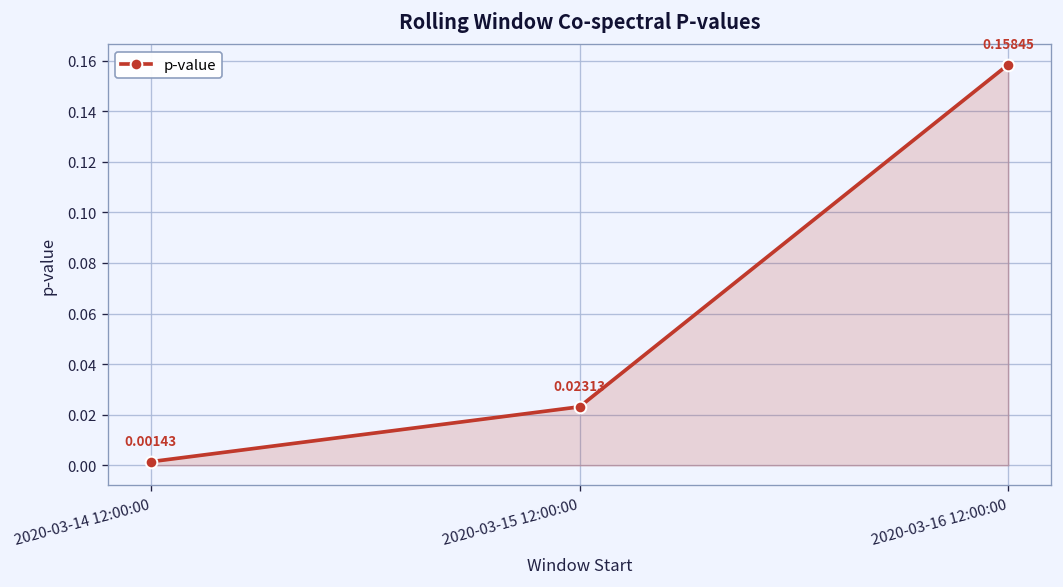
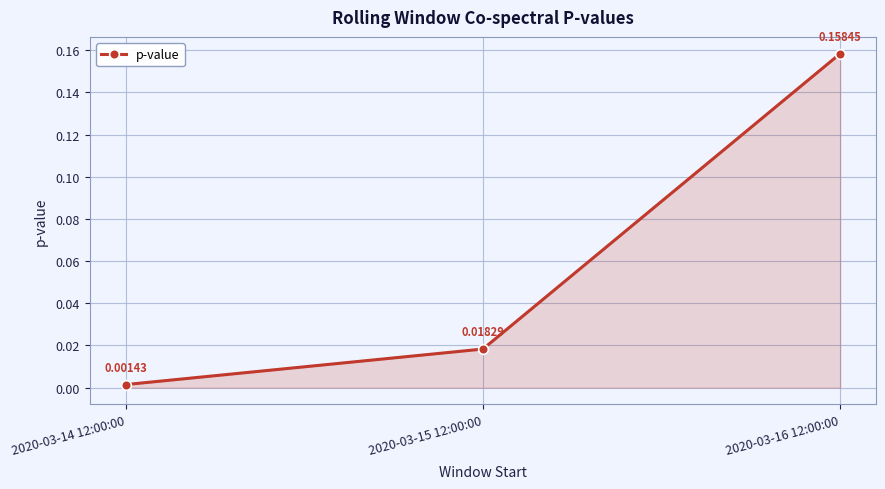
2020-03-15 12:00:00: 0.02313 -> 0.01829
